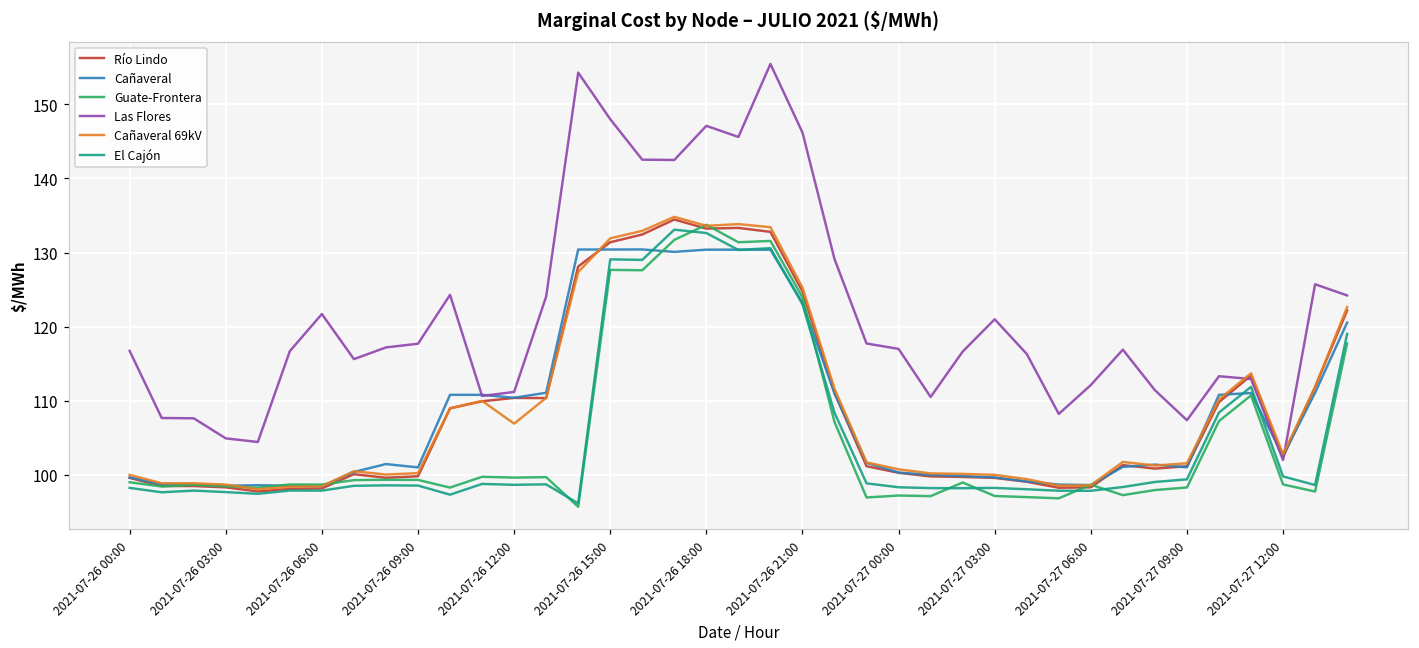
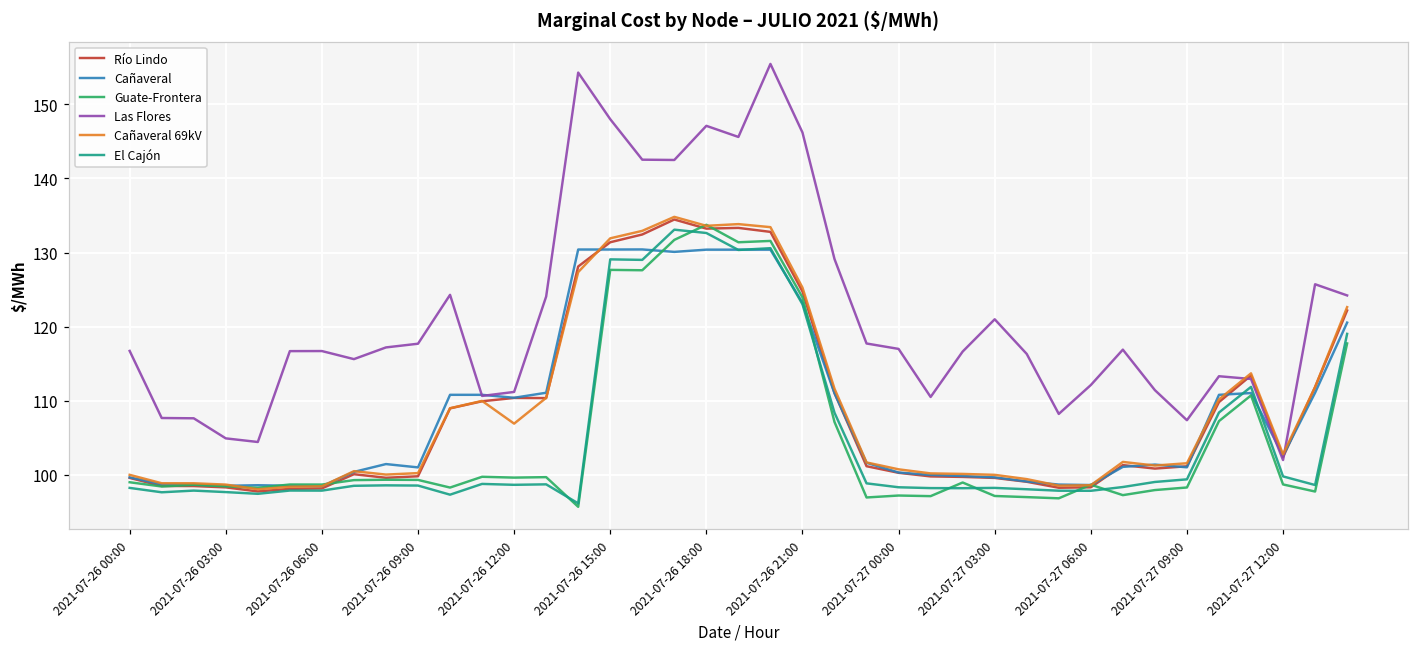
Las Flores, 2021-07-26 06:00: 122 -> 117
